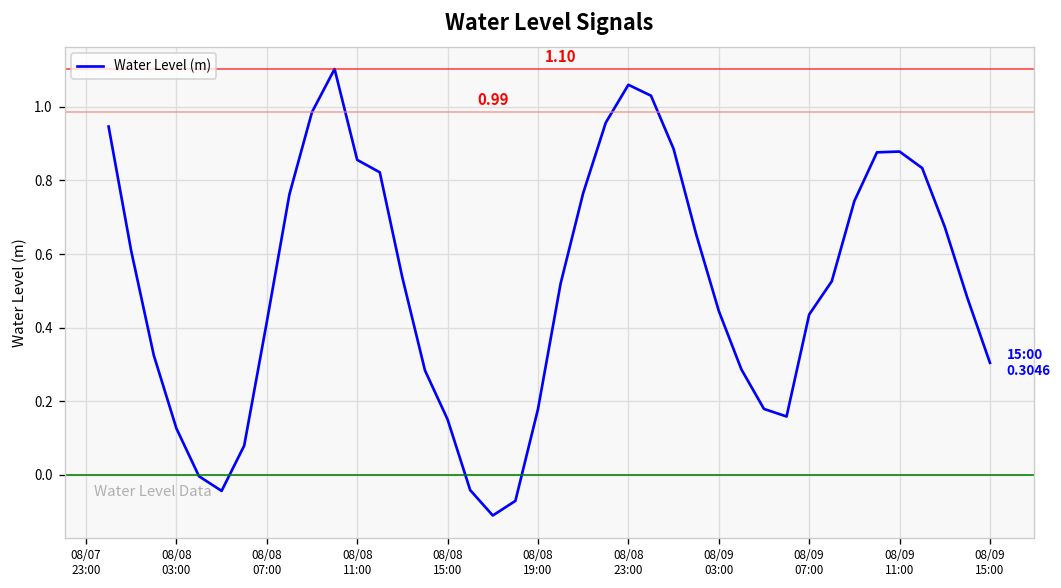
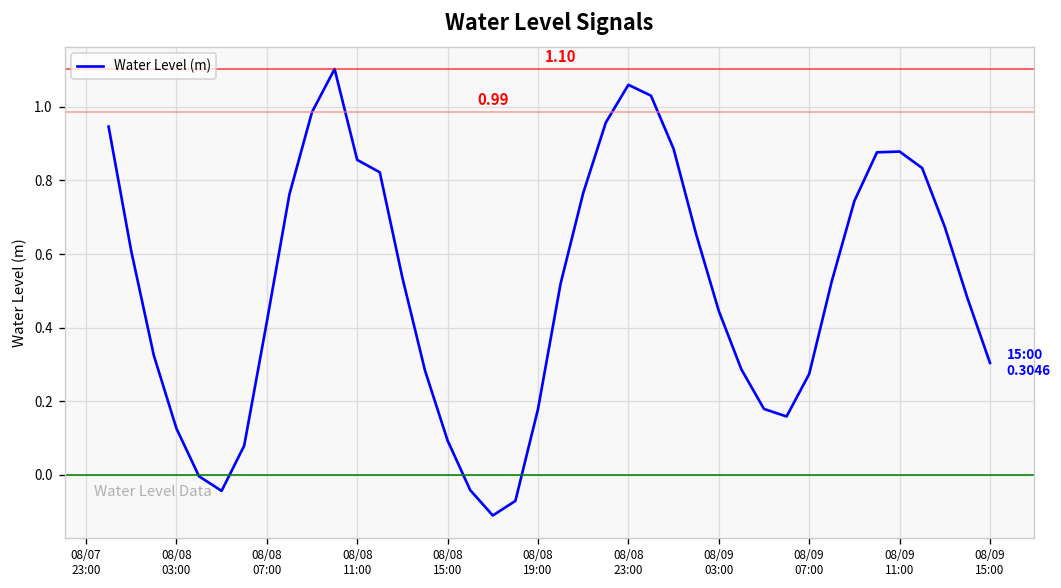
08/08 15:00: 0.15 -> 0.09
08/09 07:00: 0.44 -> 0.27
